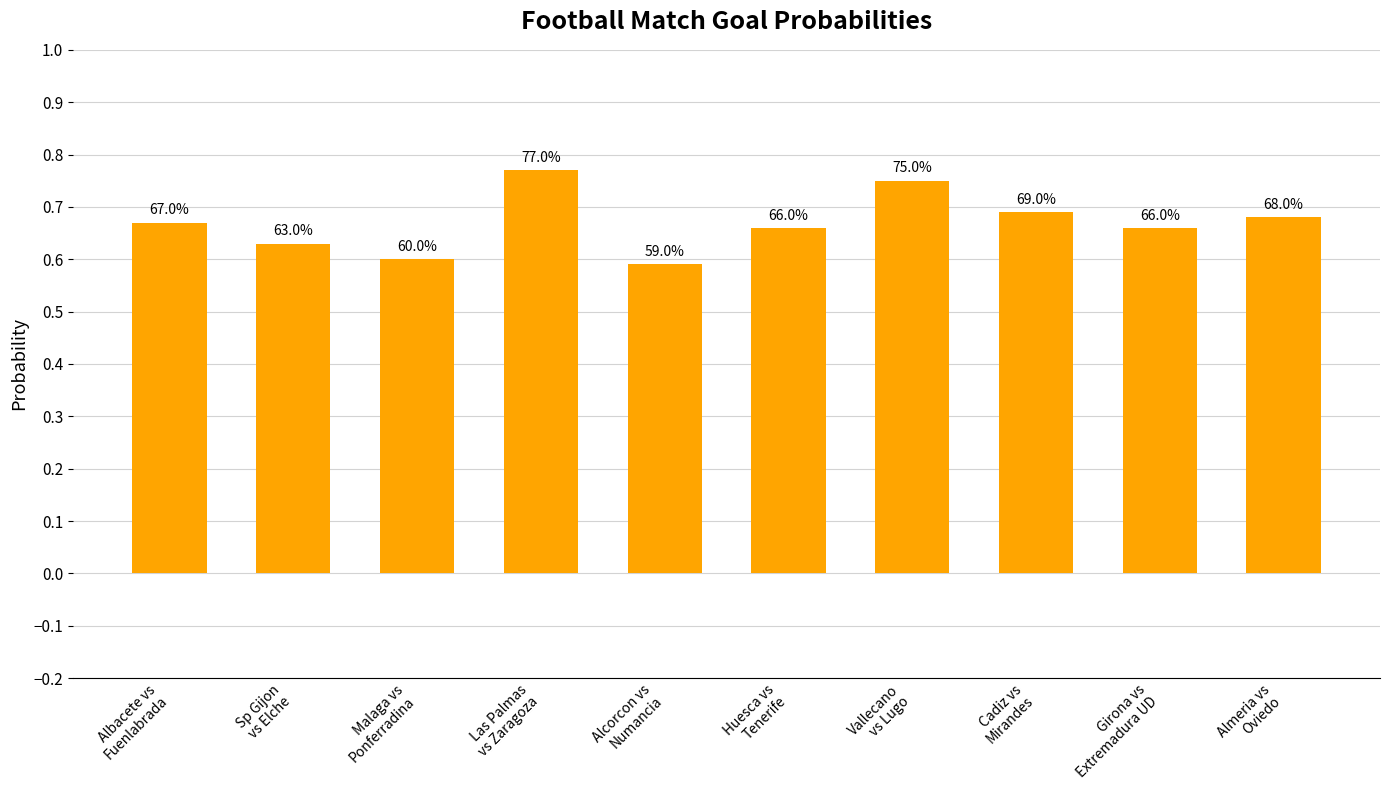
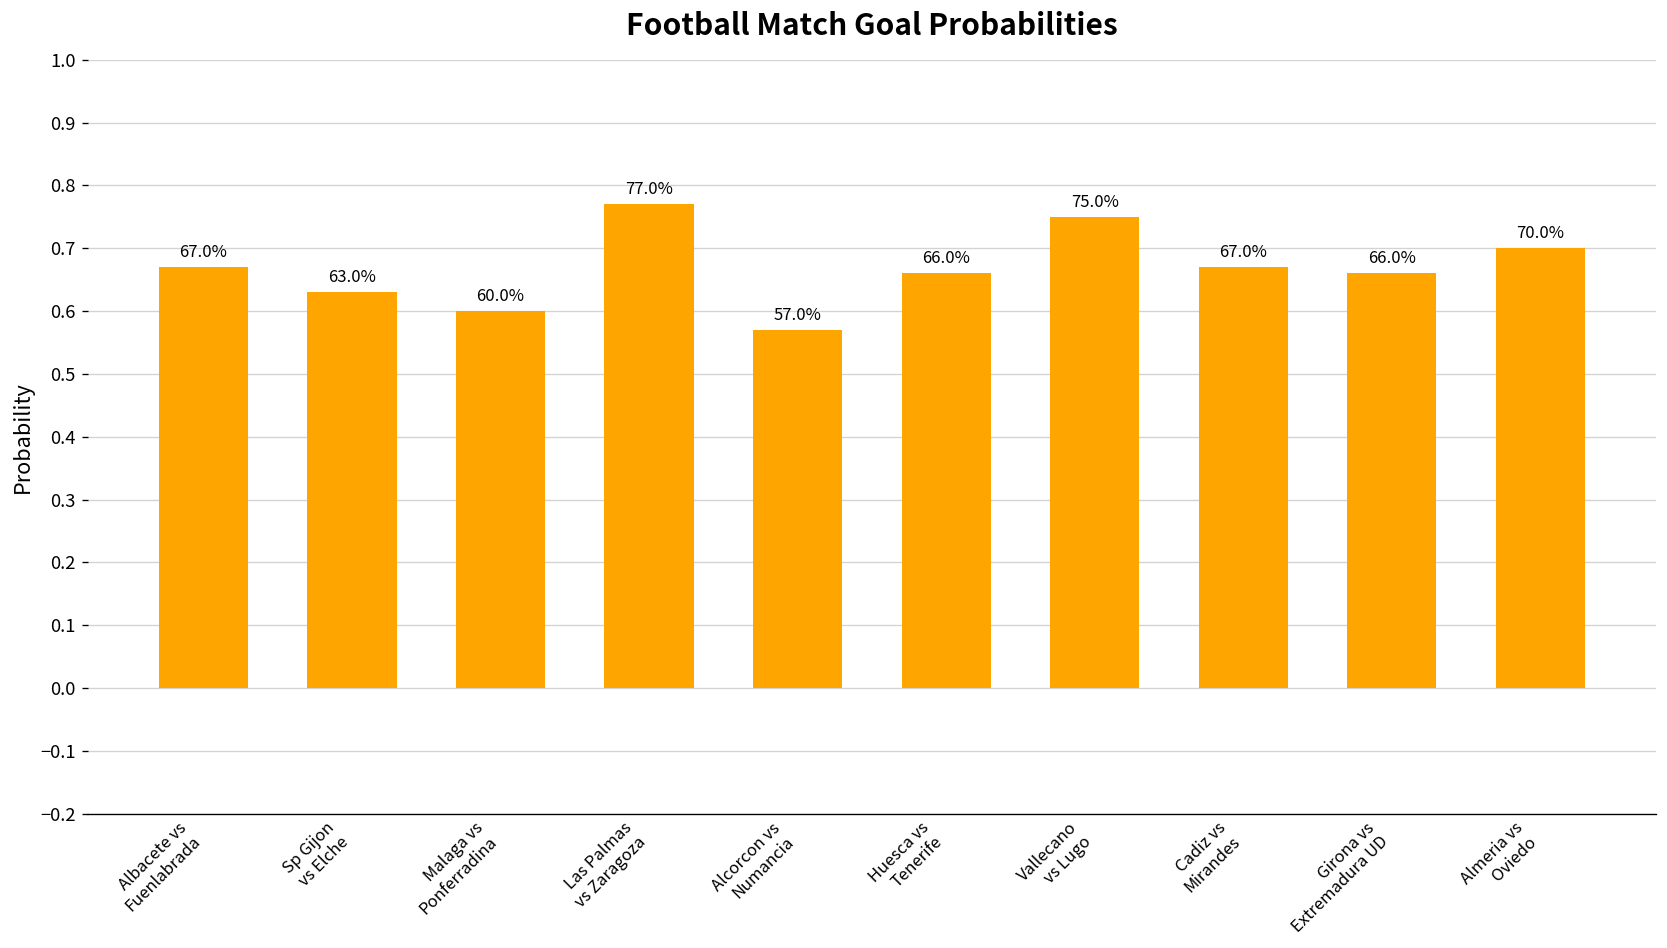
Alcorcon vs Numancia: 59.0% -> 57.0%
Cadiz vs Mirandes: 69.0% -> 67.0%
Almeria vs Oviedo: 68.0% -> 70.0%
